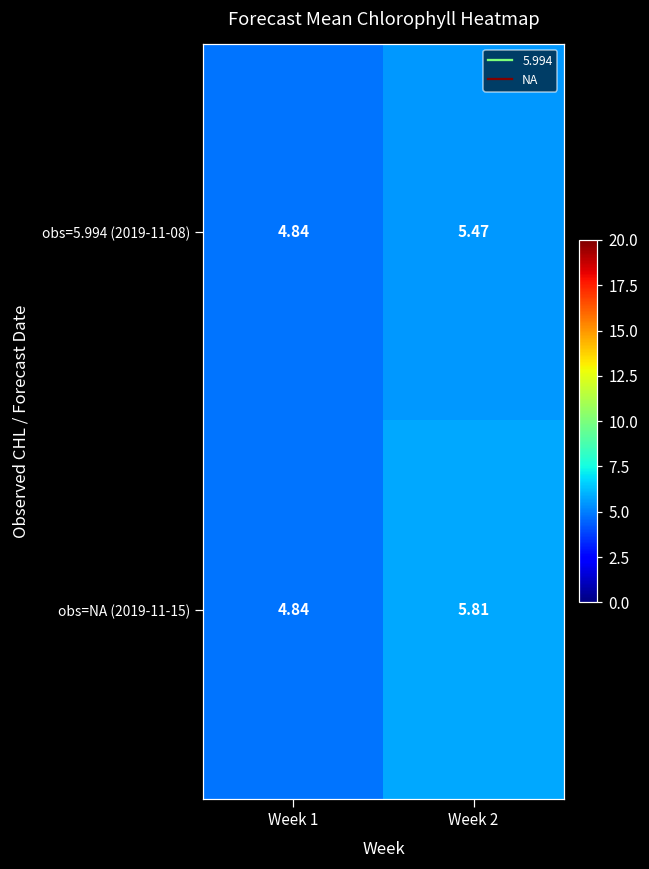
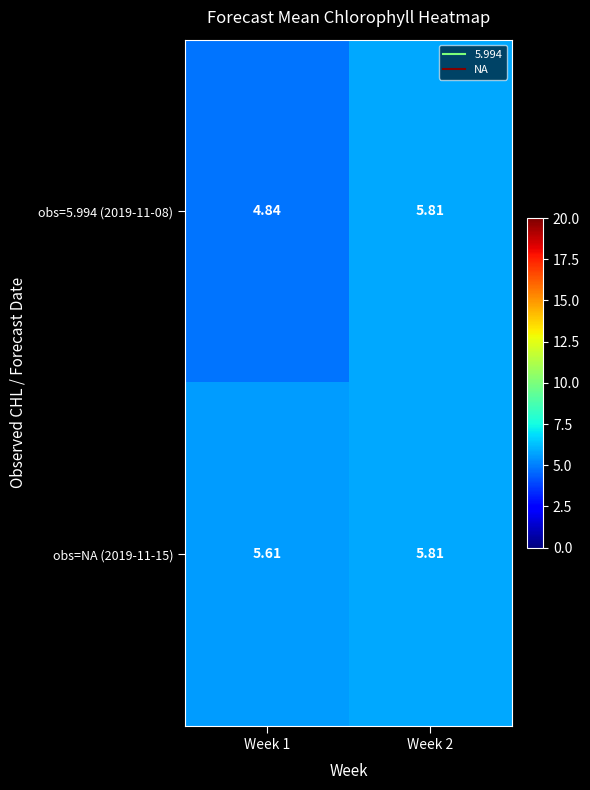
obs=5.994 (2019-11-08), Week 2: 5.47 -> 5.81
obs=NA (2019-11-15), Week 1: 4.84 -> 5.61
